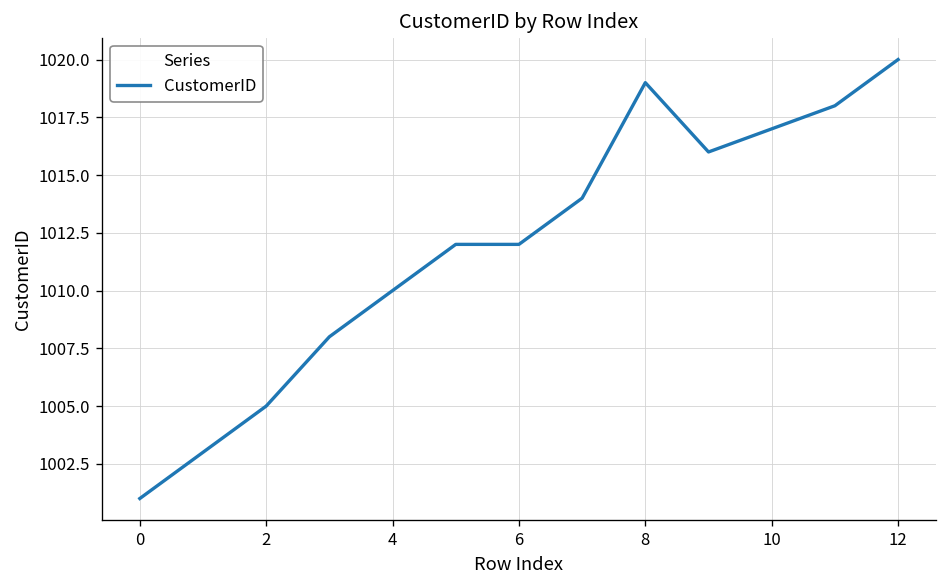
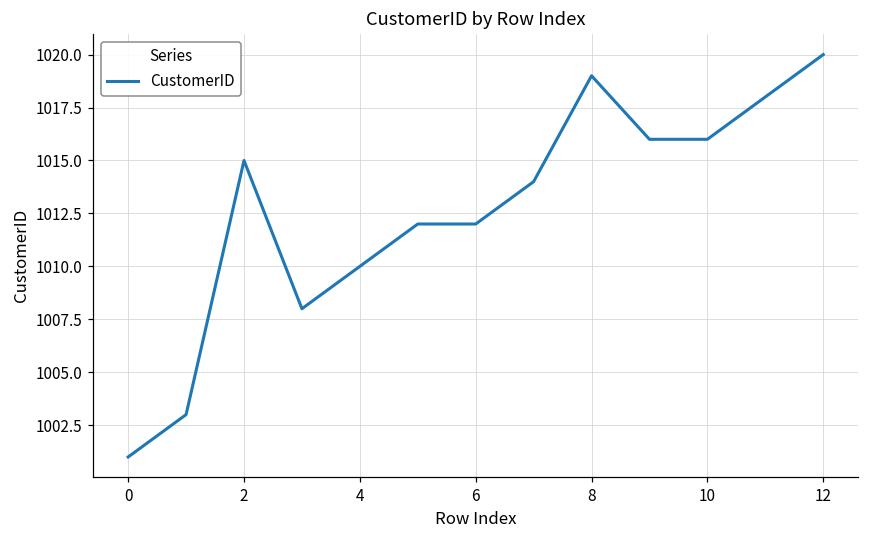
2: 1005 -> 1015
10: 1017 -> 1016
